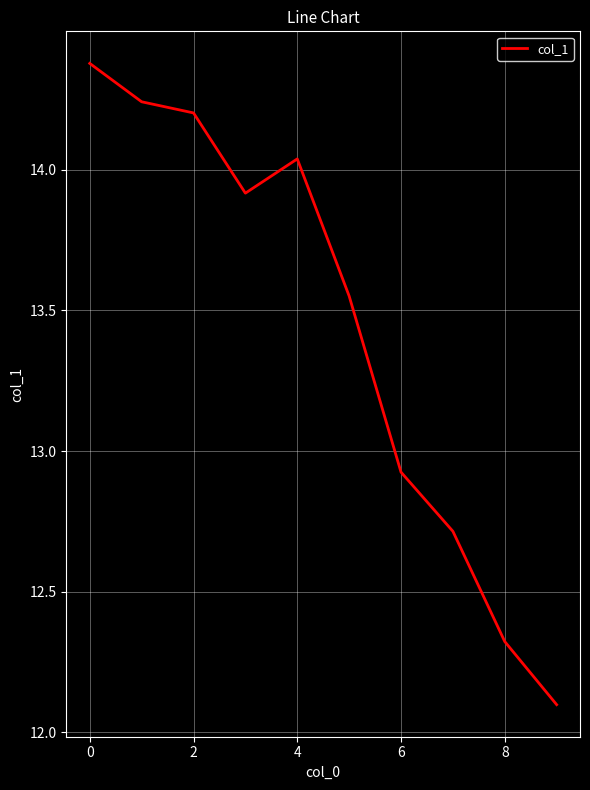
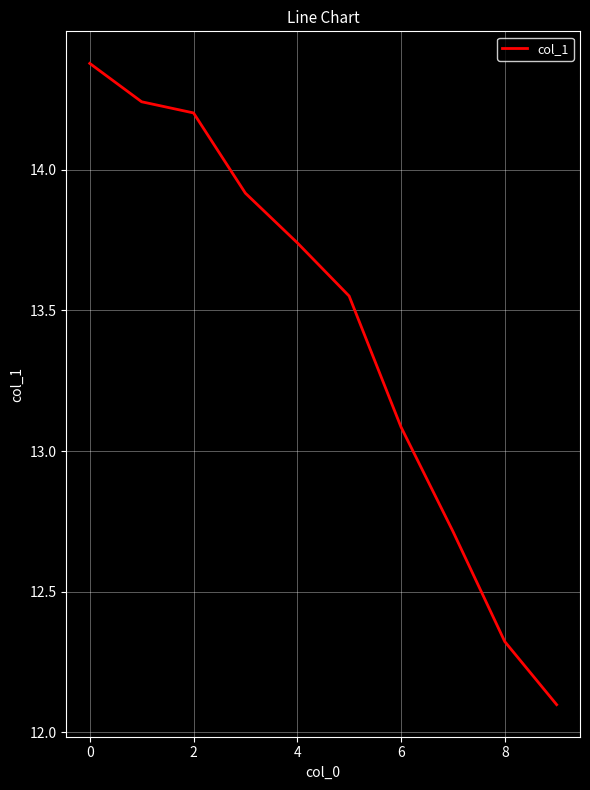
4: 14.04 -> 13.74
6: 12.93 -> 13.09
